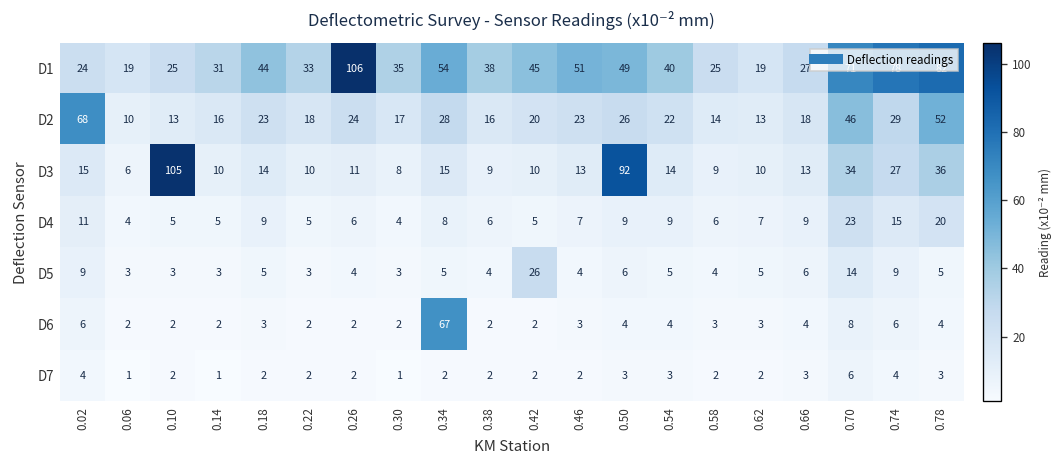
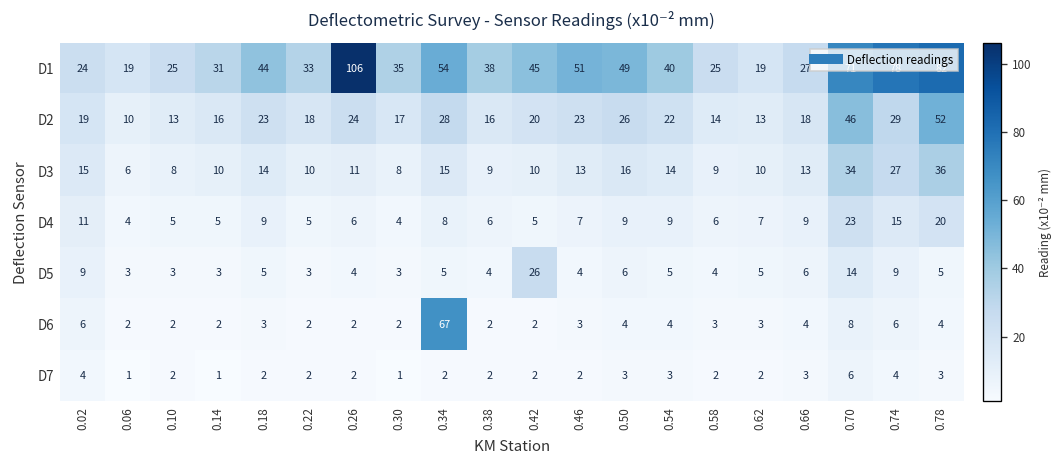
D2, 0.02: 68 -> 19
D3, 0.10: 105 -> 8
D3, 0.50: 92 -> 16
